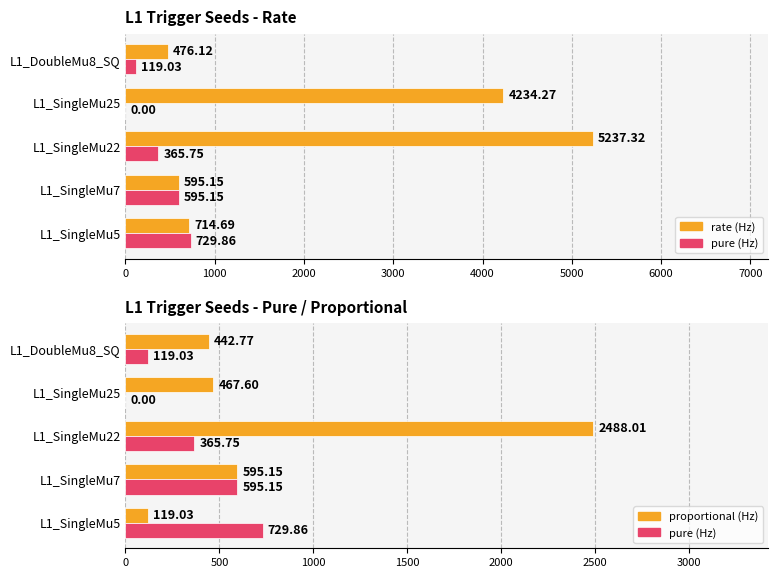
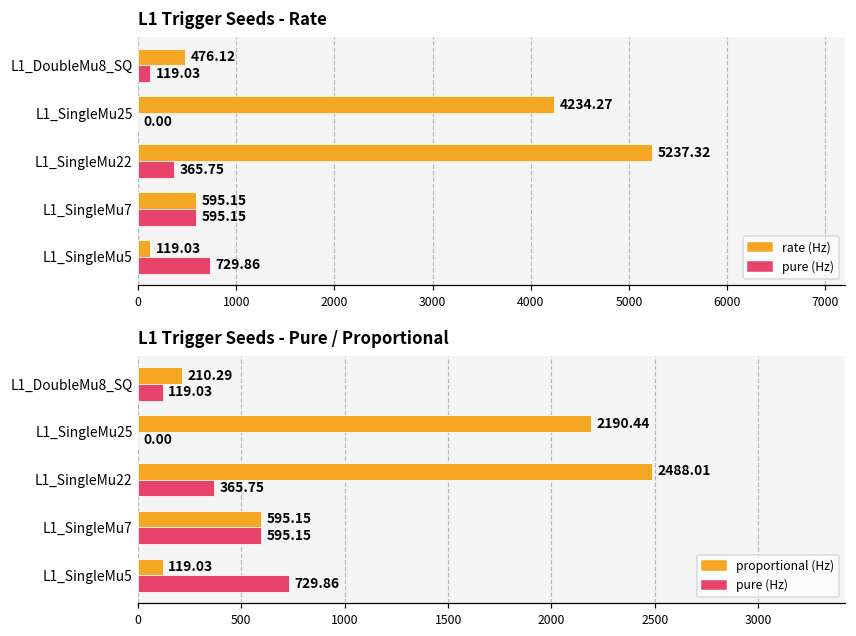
L1 Trigger Seeds - Rate, rate (Hz), L1_SingleMu5: 714.69 -> 119.03
L1 Trigger Seeds - Pure / Proportional, proportional (Hz), L1_DoubleMu8_SQ: 442.77 -> 210.29
L1 Trigger Seeds - Pure / Proportional, proportional (Hz), L1_SingleMu25: 467.60 -> 2190.44
